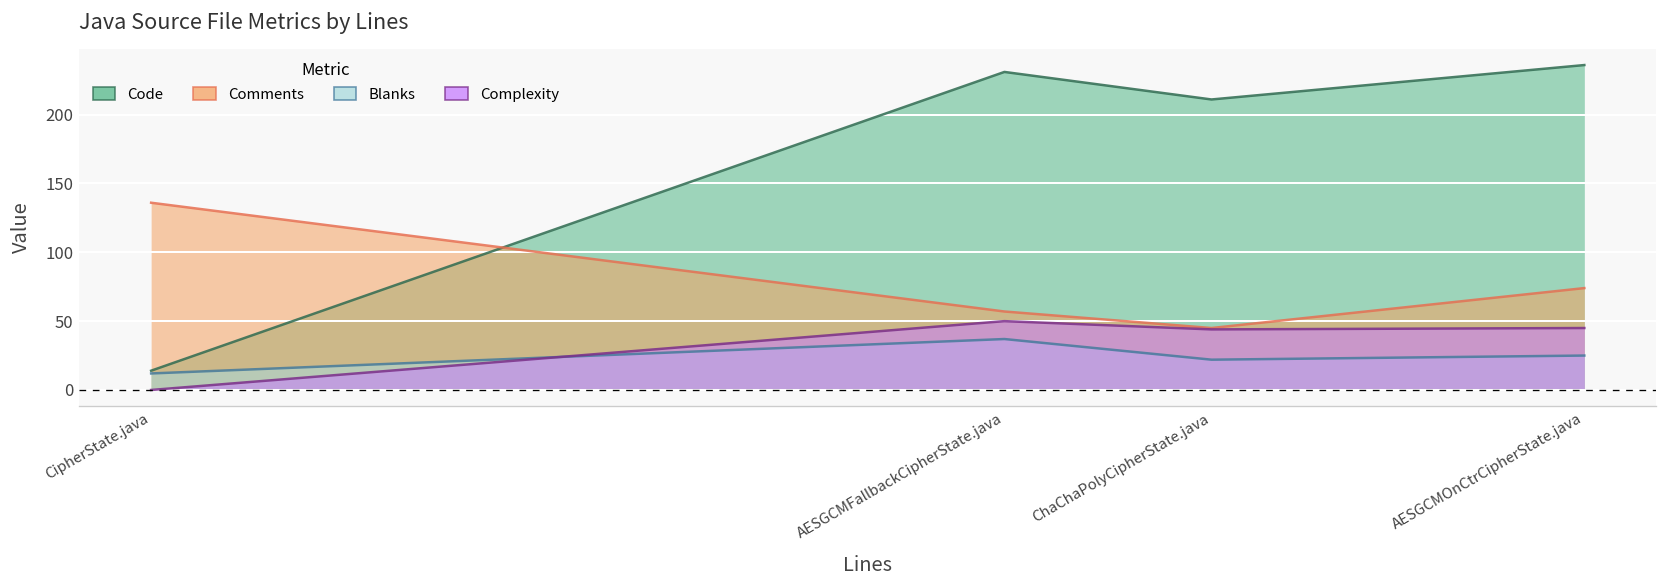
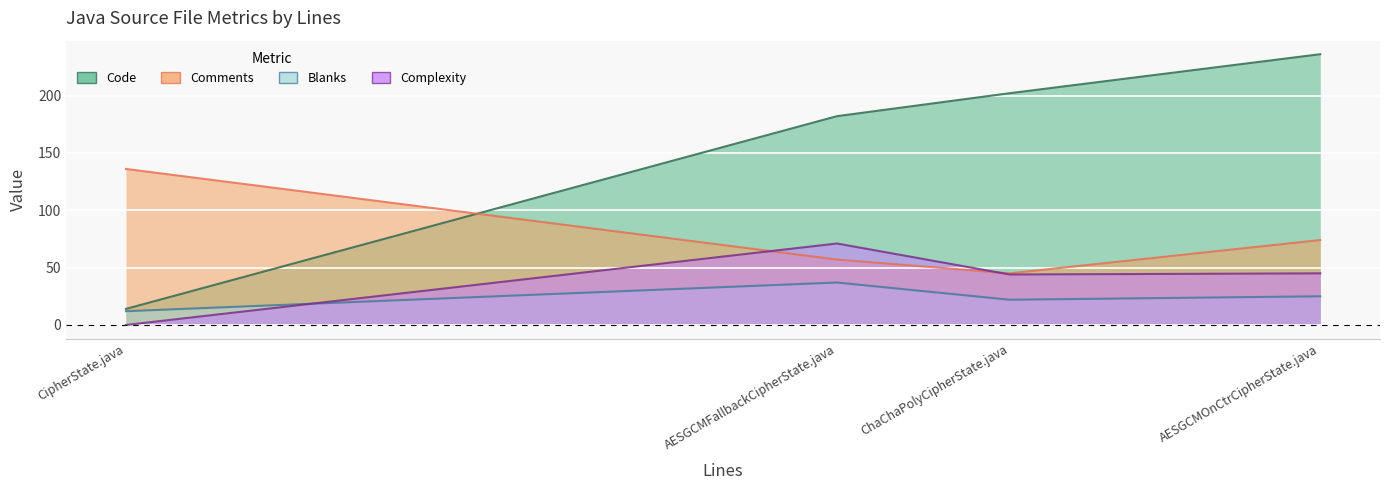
Code, AESGCMFallbackCipherState.java: 231 -> 182
Complexity, AESGCMFallbackCipherState.java: 50 -> 71
Code, ChaChaPolyCipherState.java: 211 -> 202
